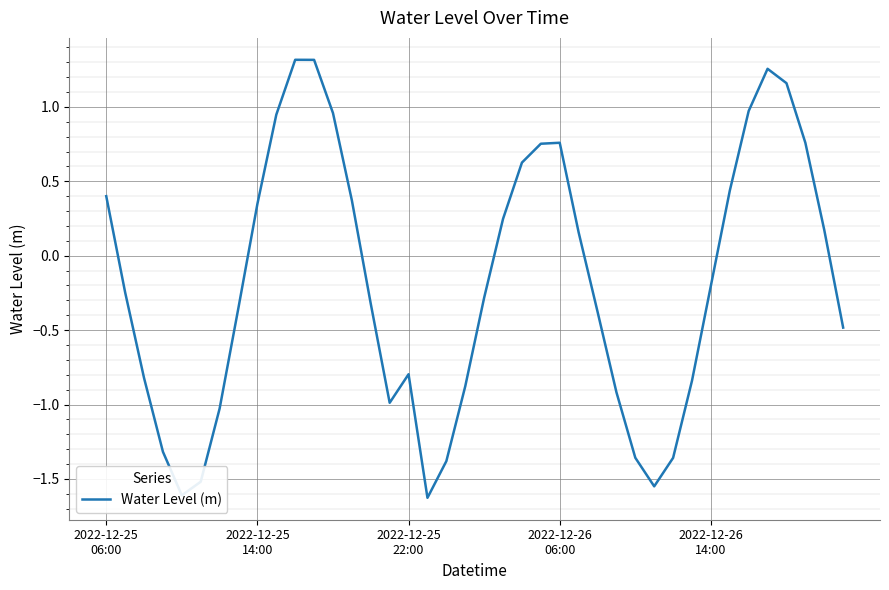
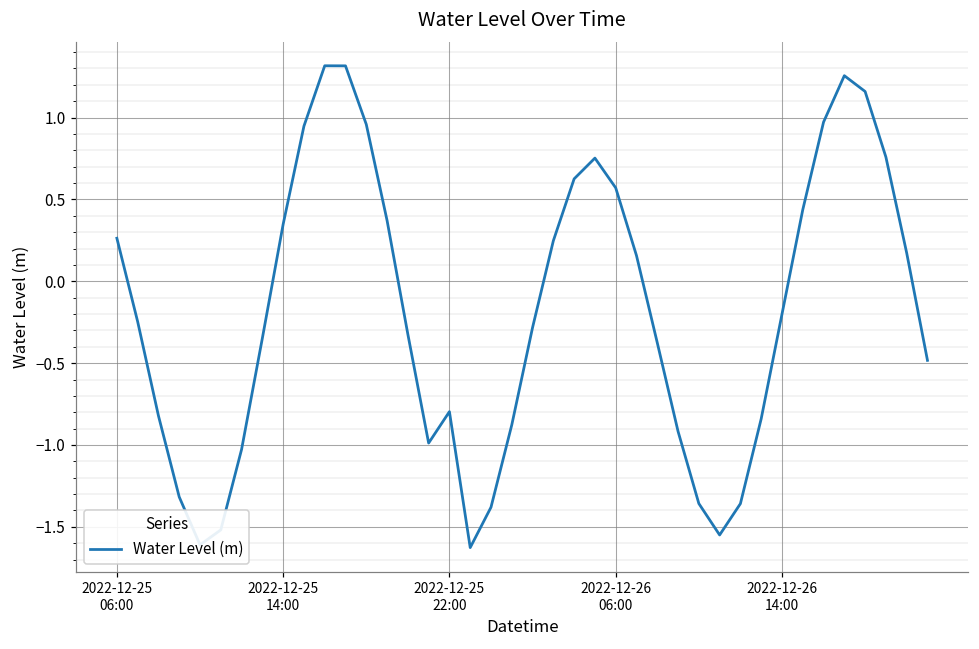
2022-12-25 06:00: 0.40 -> 0.26
2022-12-26 06:00: 0.76 -> 0.57
